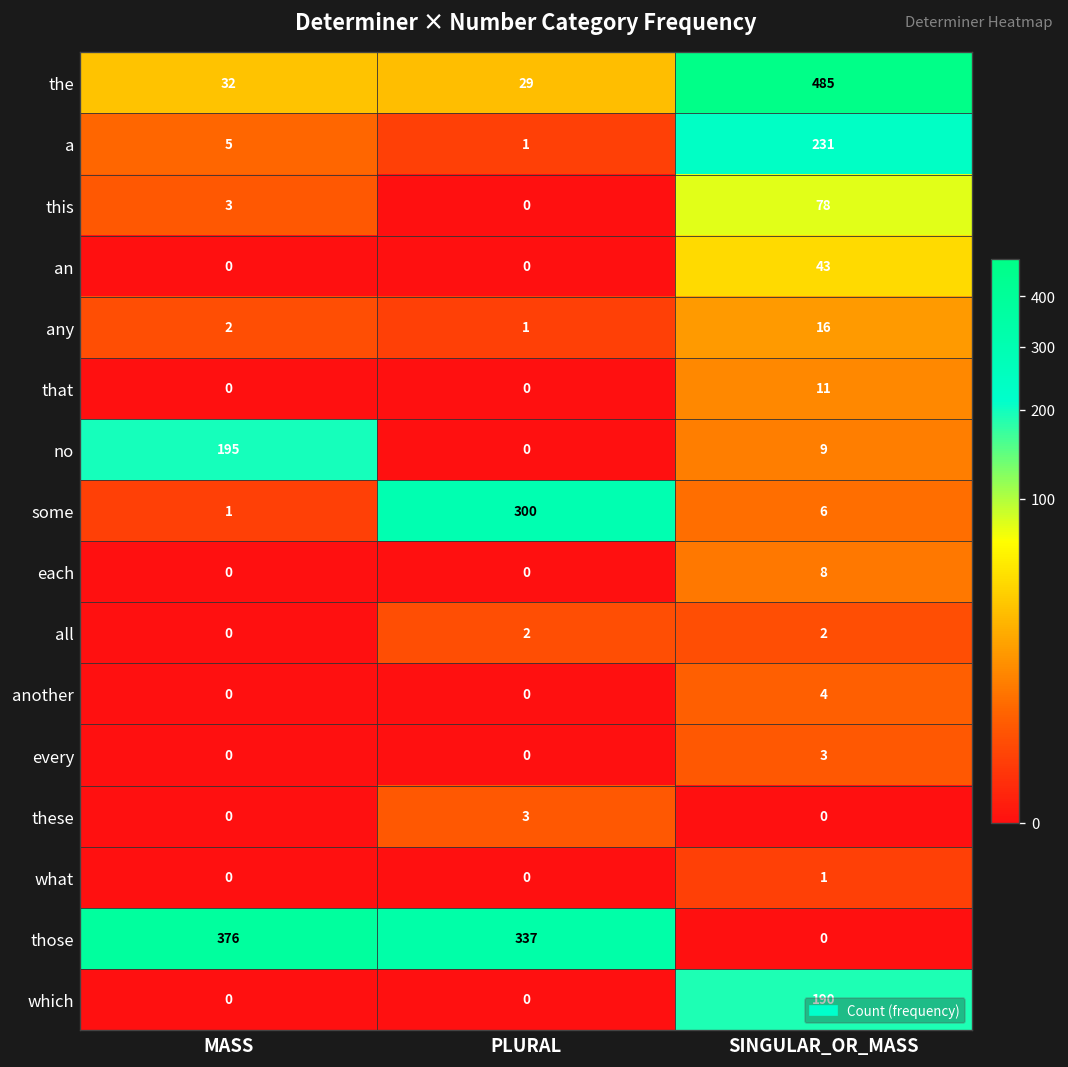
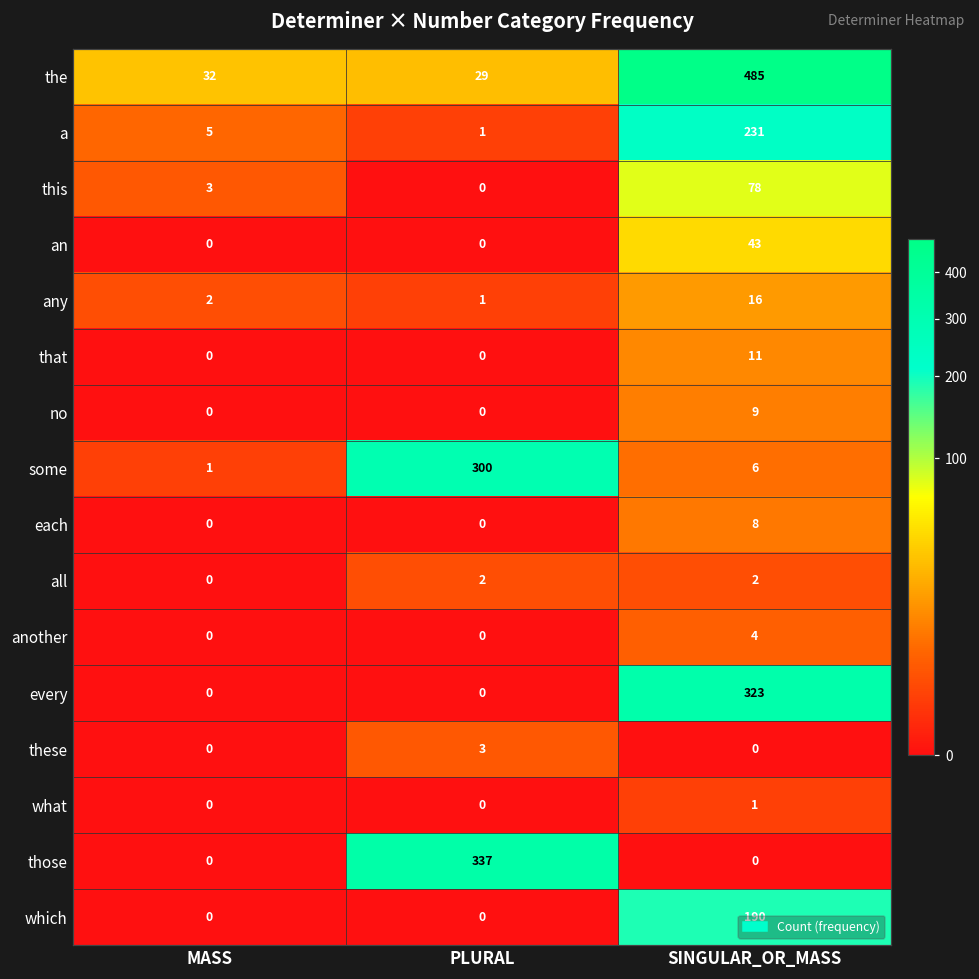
no, MASS: 195 -> 0
every, SINGULAR_OR_MASS: 3 -> 323
those, MASS: 376 -> 0
